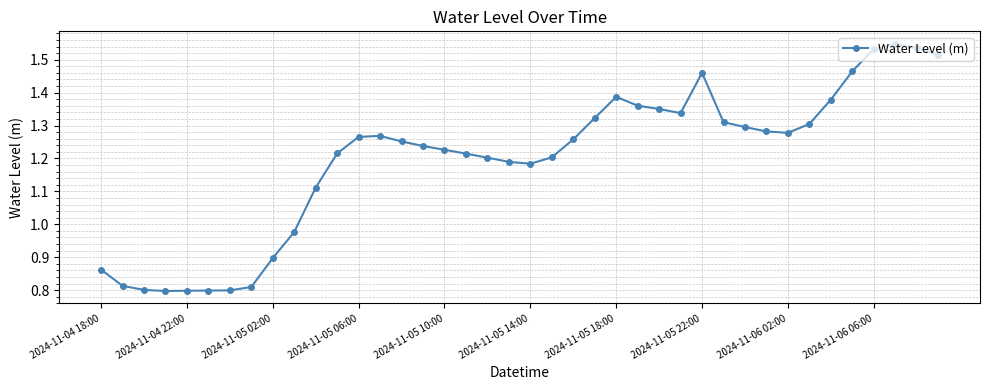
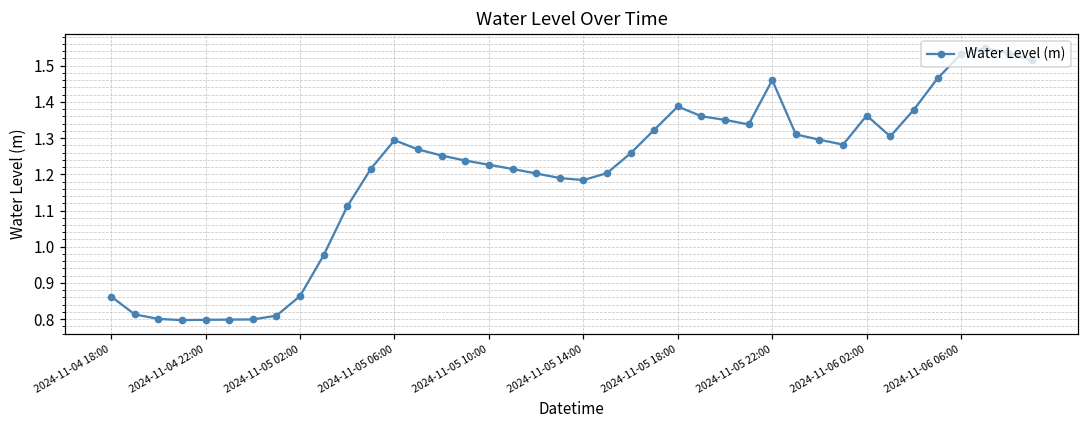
2024-11-05 02:00: 0.90 -> 0.86
2024-11-05 06:00: 1.27 -> 1.29
2024-11-06 02:00: 1.28 -> 1.36
